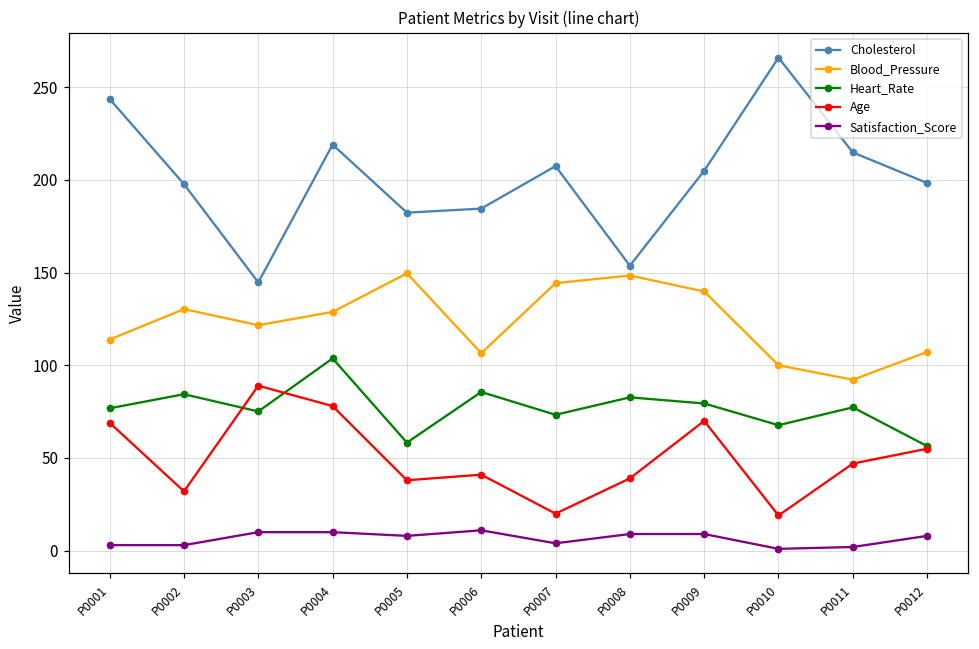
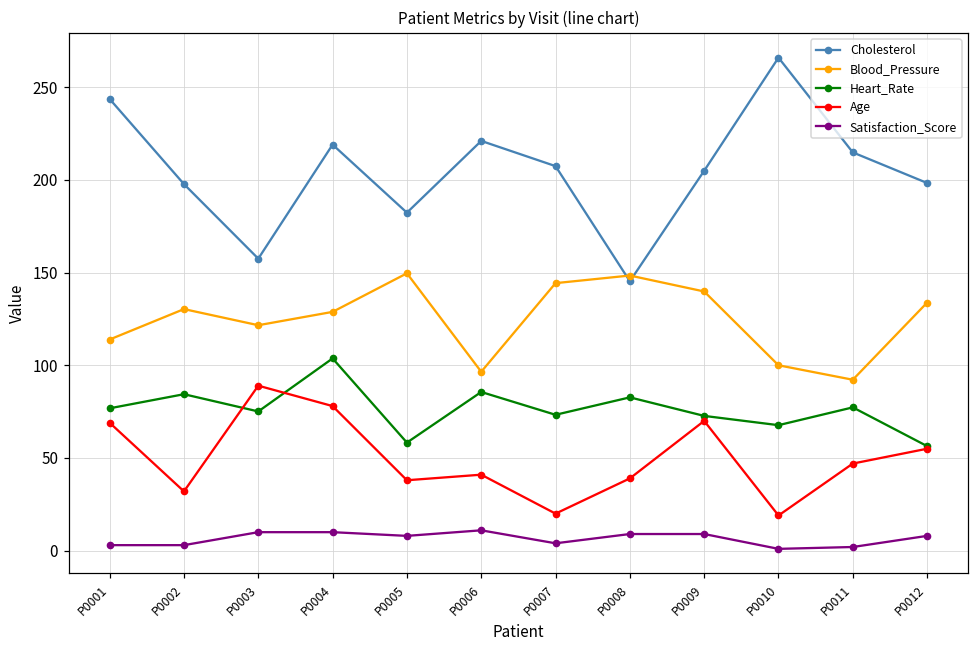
Cholesterol, P0003: 145 -> 158
Cholesterol, P0006: 185 -> 221
Blood_Pressure, P0006: 107 -> 97
Cholesterol, P0008: 154 -> 145
Heart_Rate, P0009: 79 -> 73
Blood_Pressure, P0012: 107 -> 134
